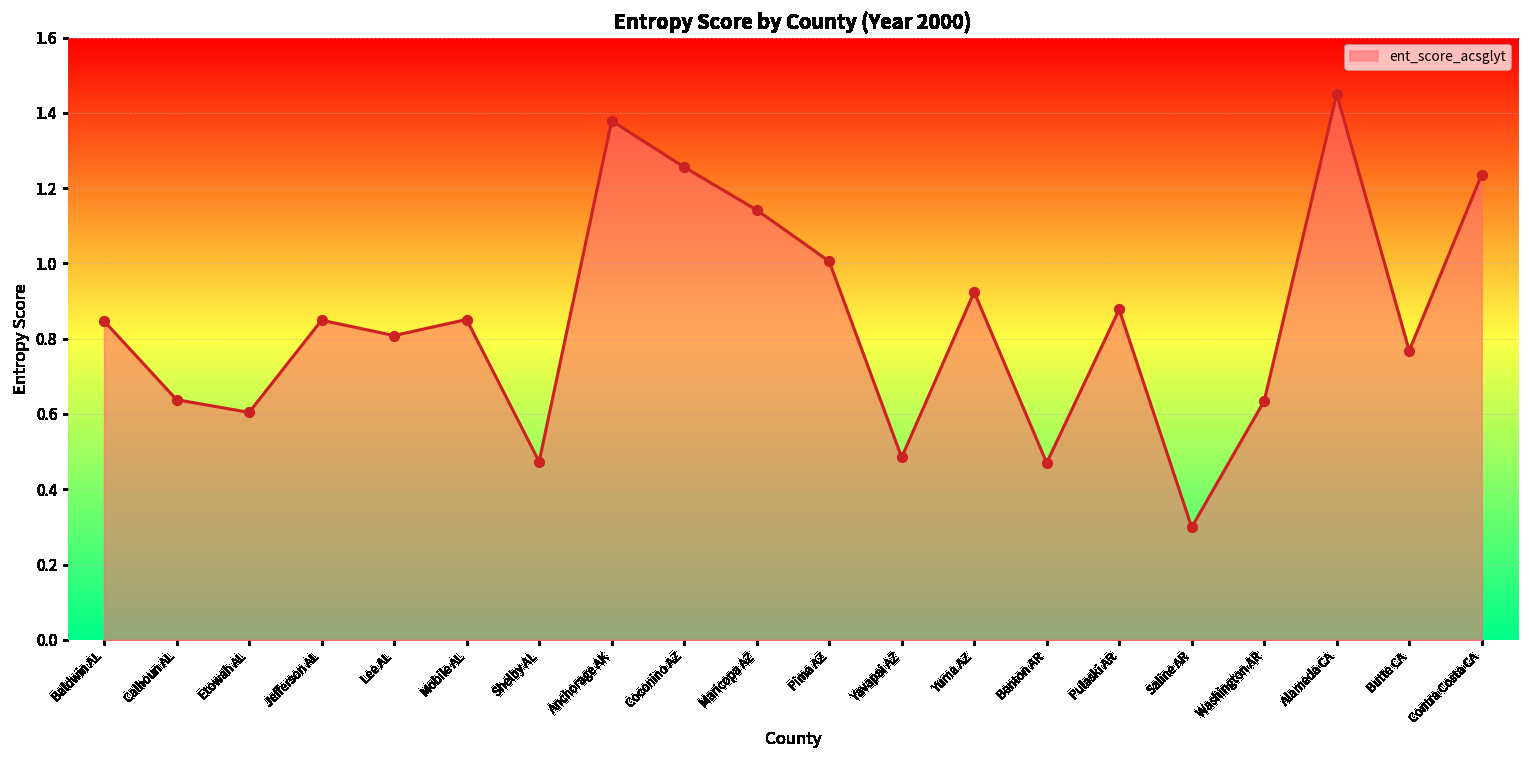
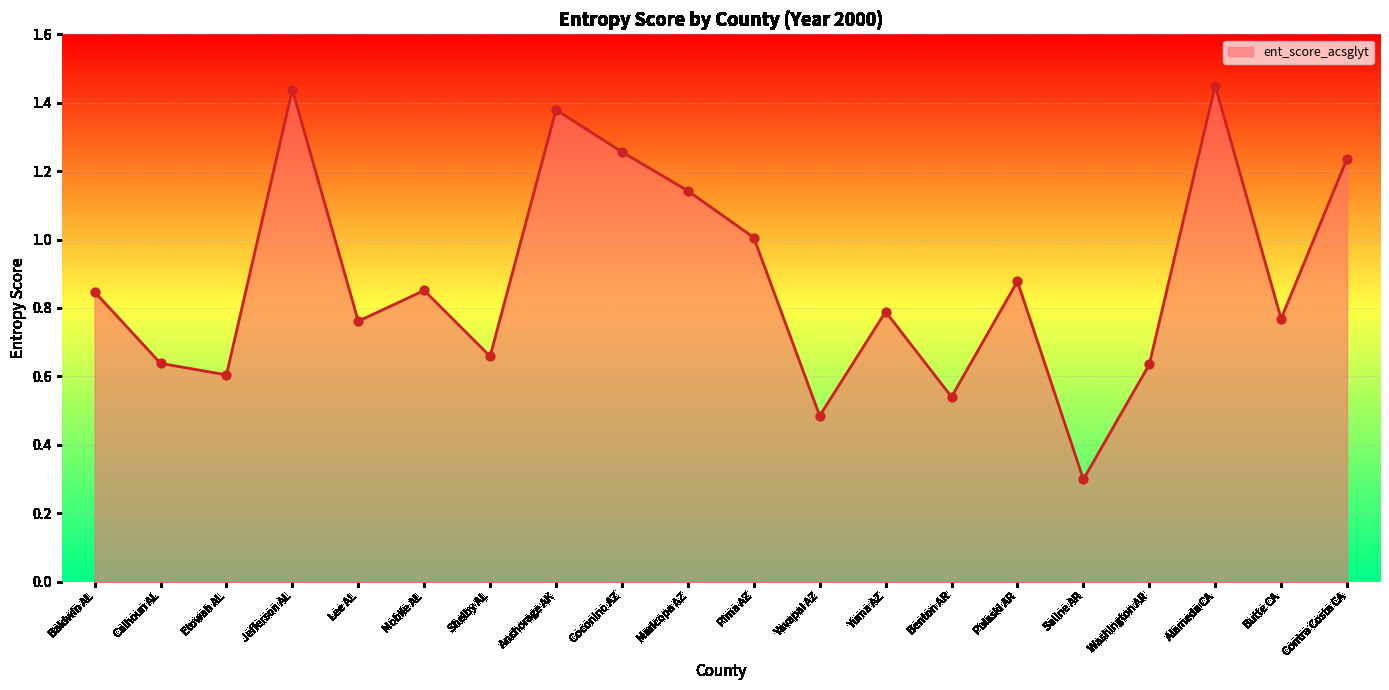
Jefferson AL: 0.85 -> 1.44
Lee AL: 0.81 -> 0.76
Shelby AL: 0.47 -> 0.66
Yuma AZ: 0.92 -> 0.79
Benton AR: 0.47 -> 0.54
